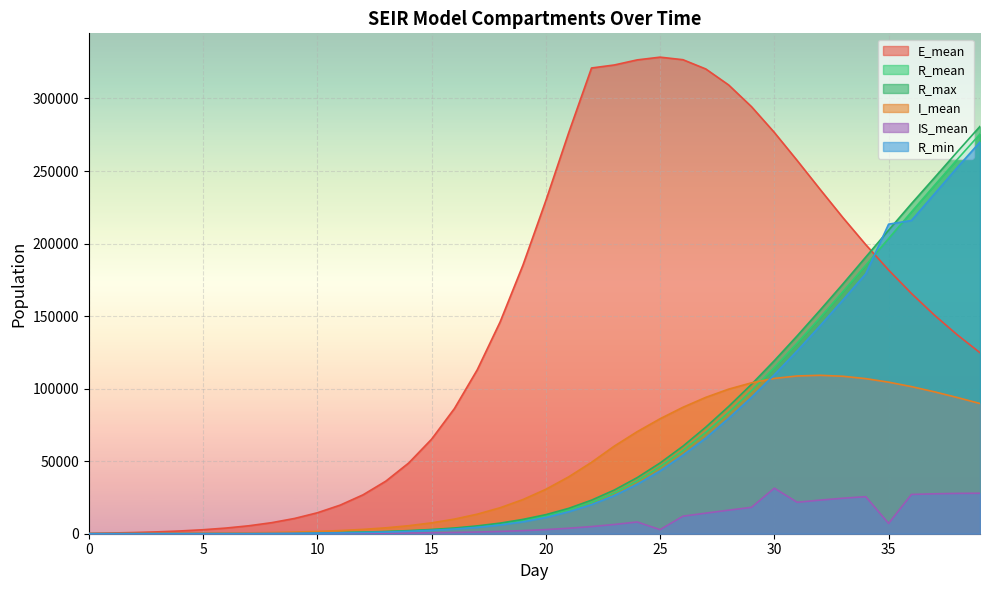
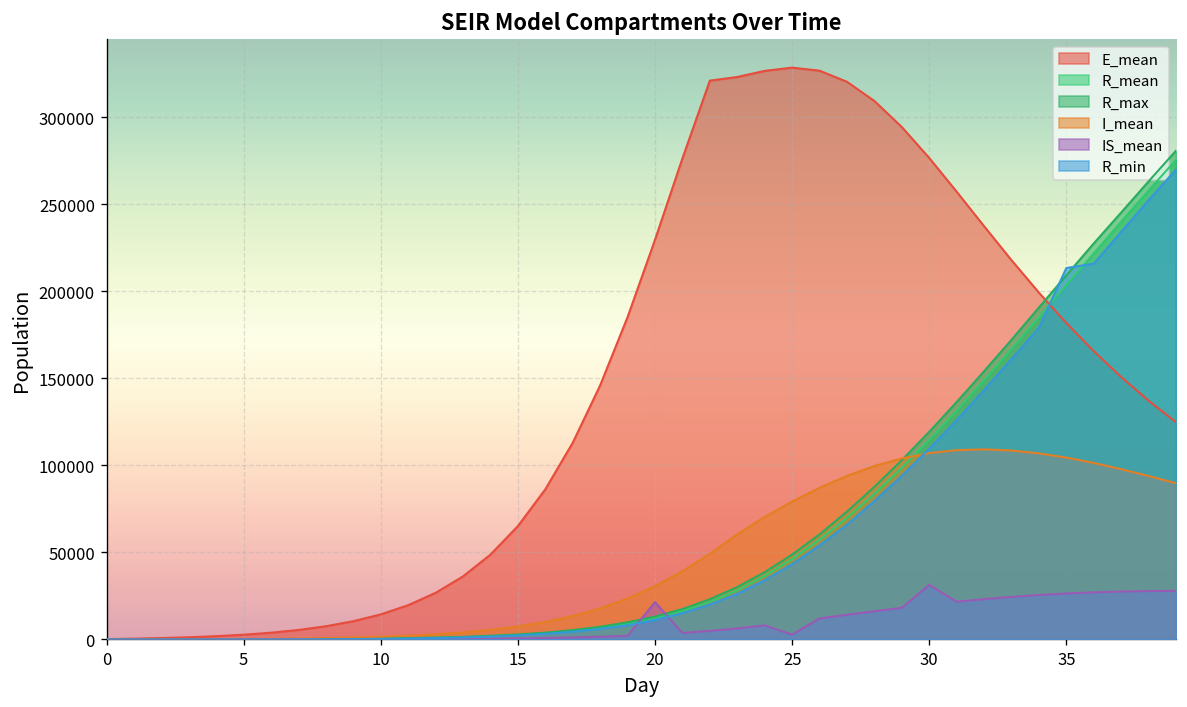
IS_mean, 20: 3000 -> 21000
IS_mean, 35: 7000 -> 26000
